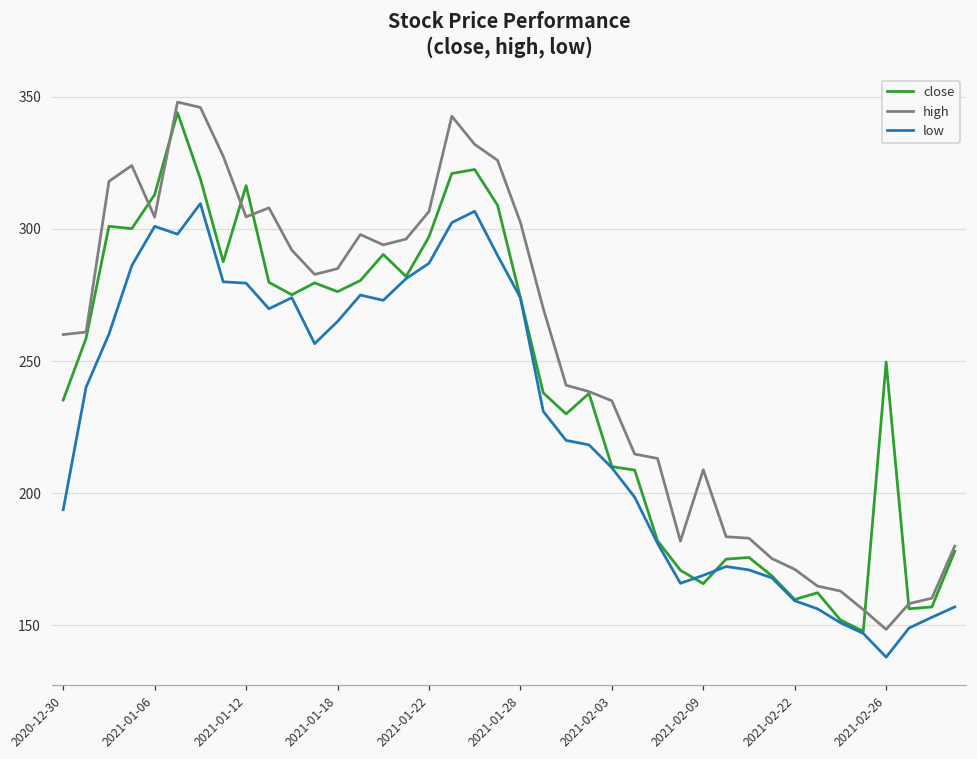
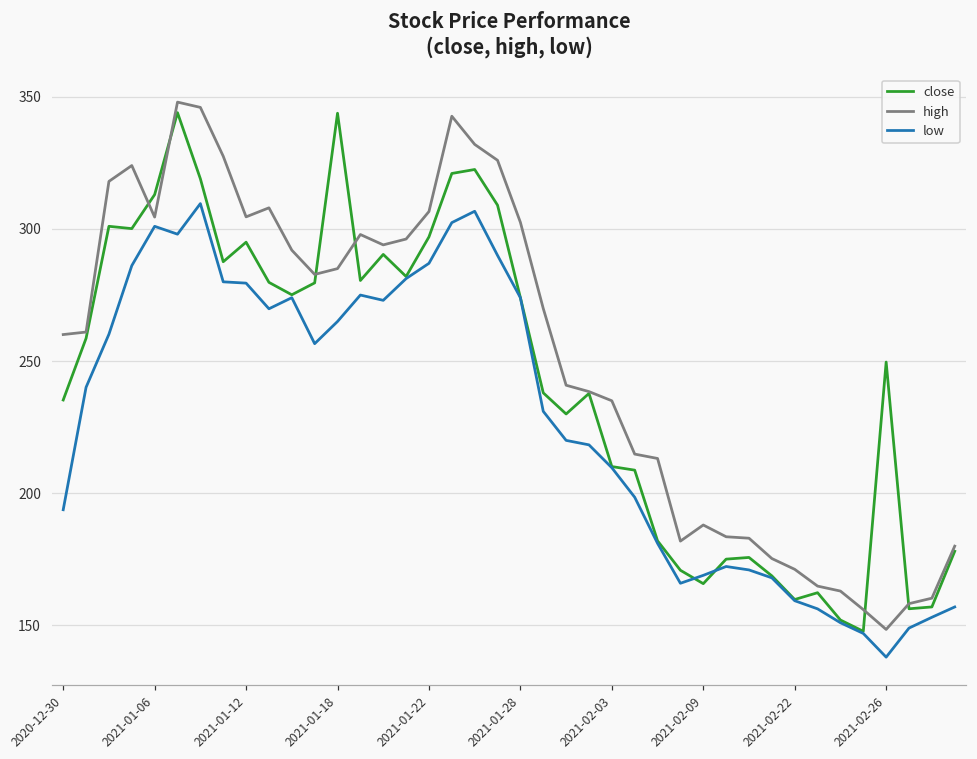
close, 2021-01-12: 316 -> 295
close, 2021-01-18: 276 -> 344
high, 2021-02-09: 209 -> 188
